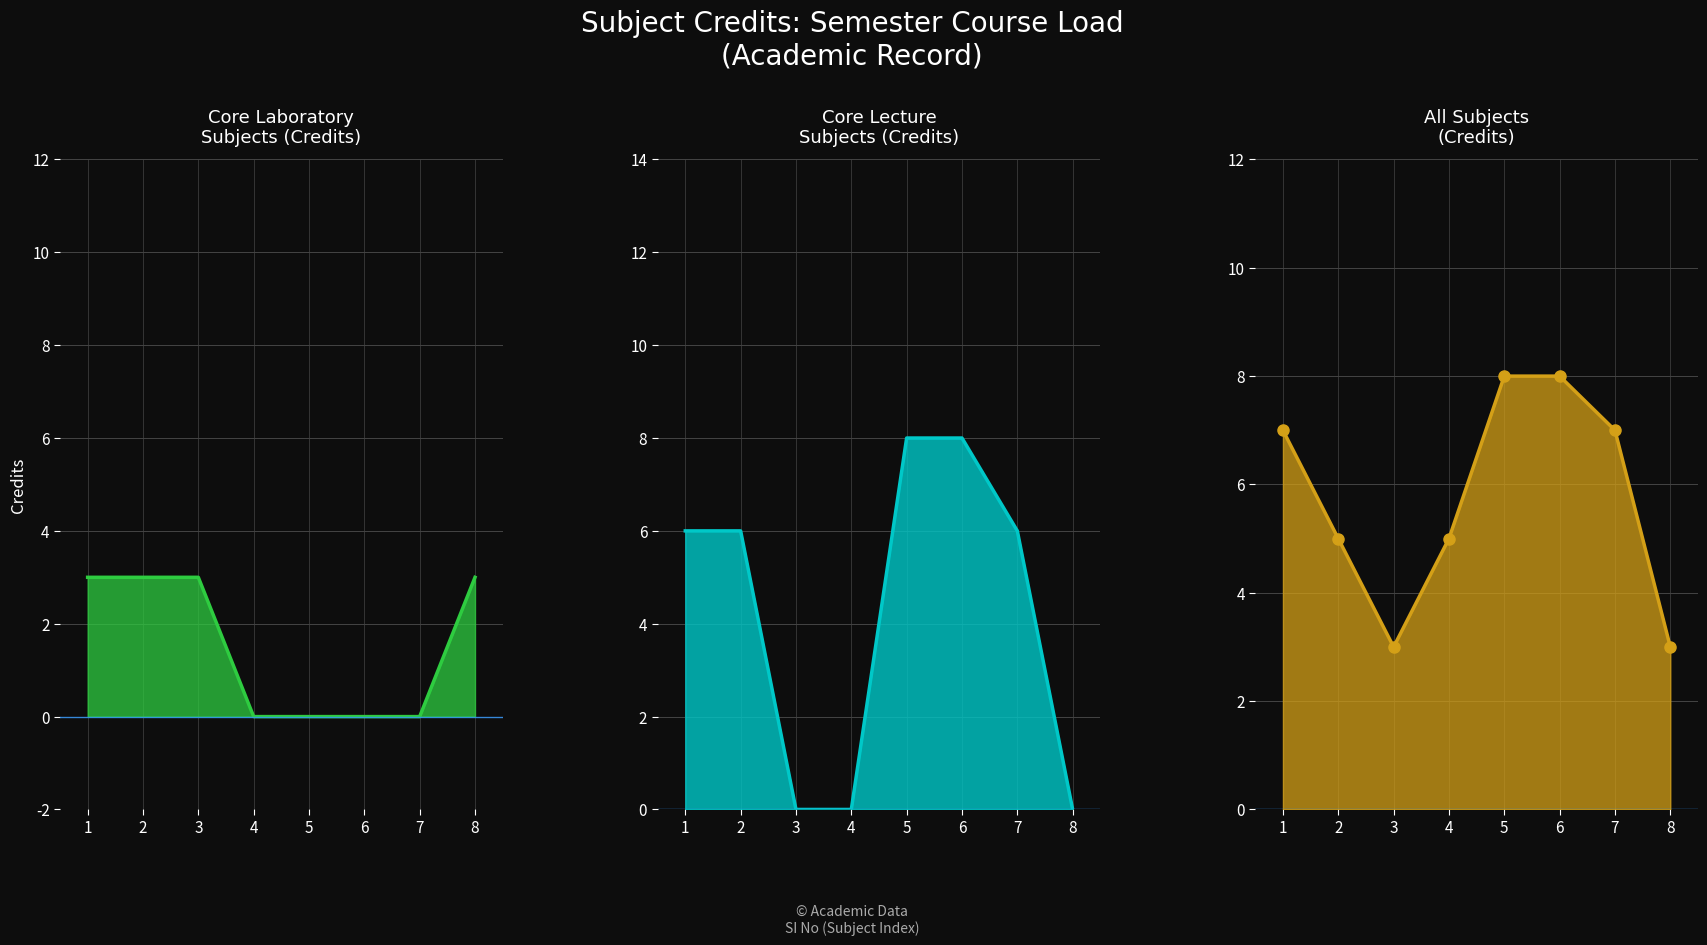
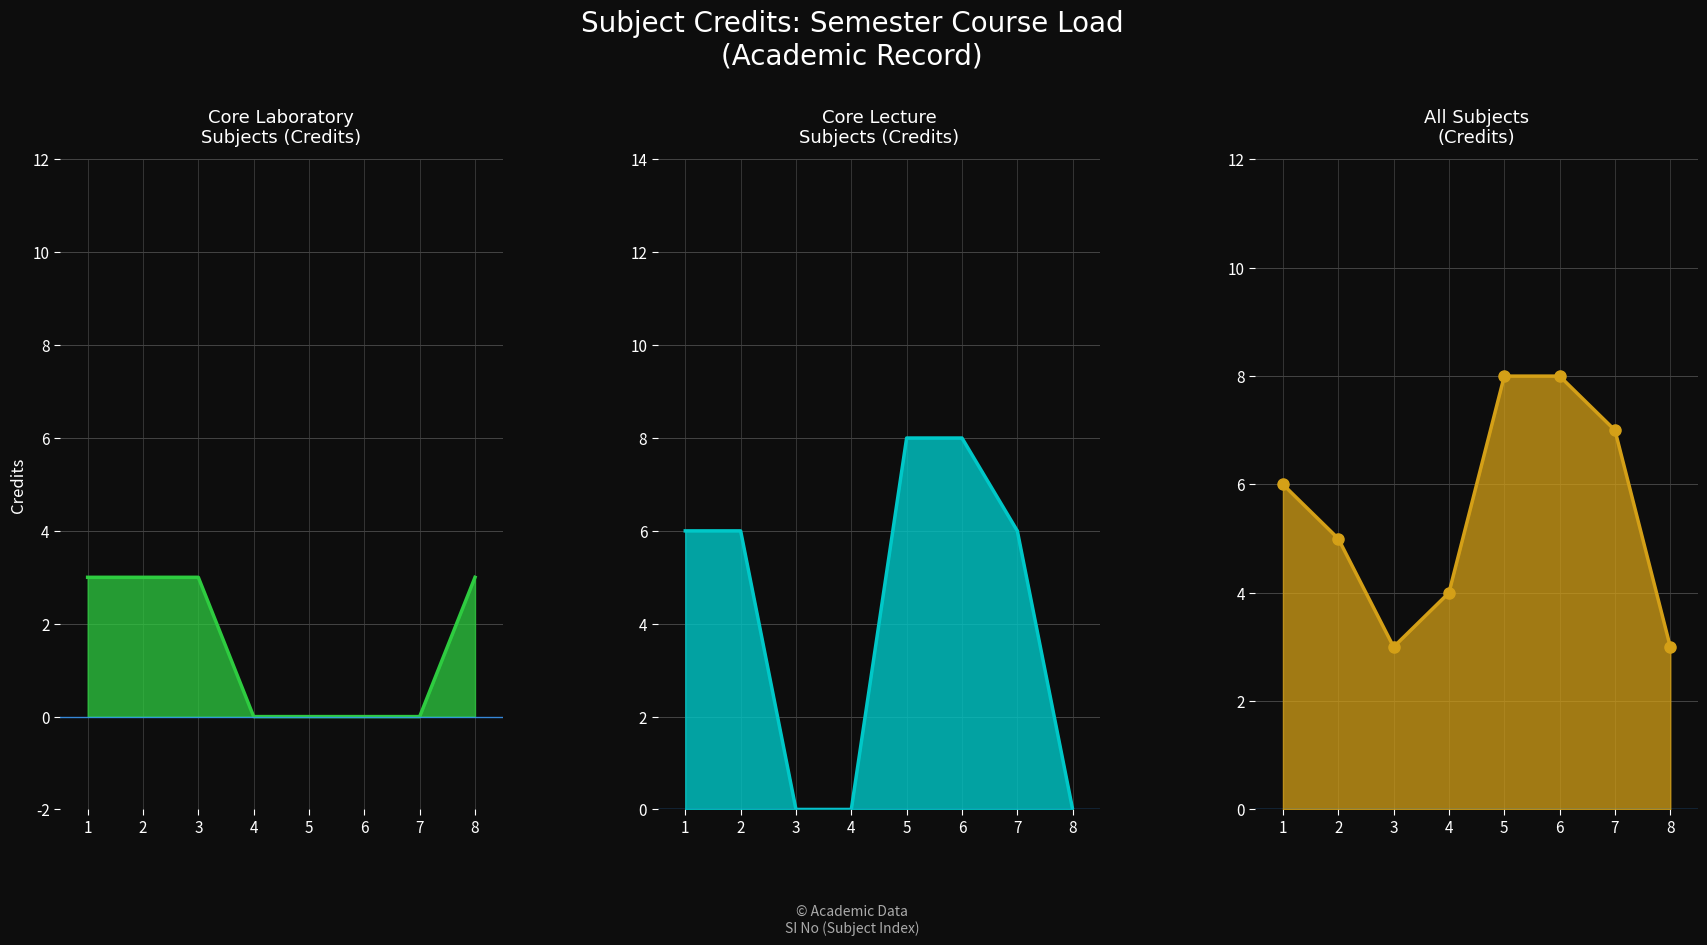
All Subjects (Credits), 1: 7 -> 6
All Subjects (Credits), 4: 5 -> 4
